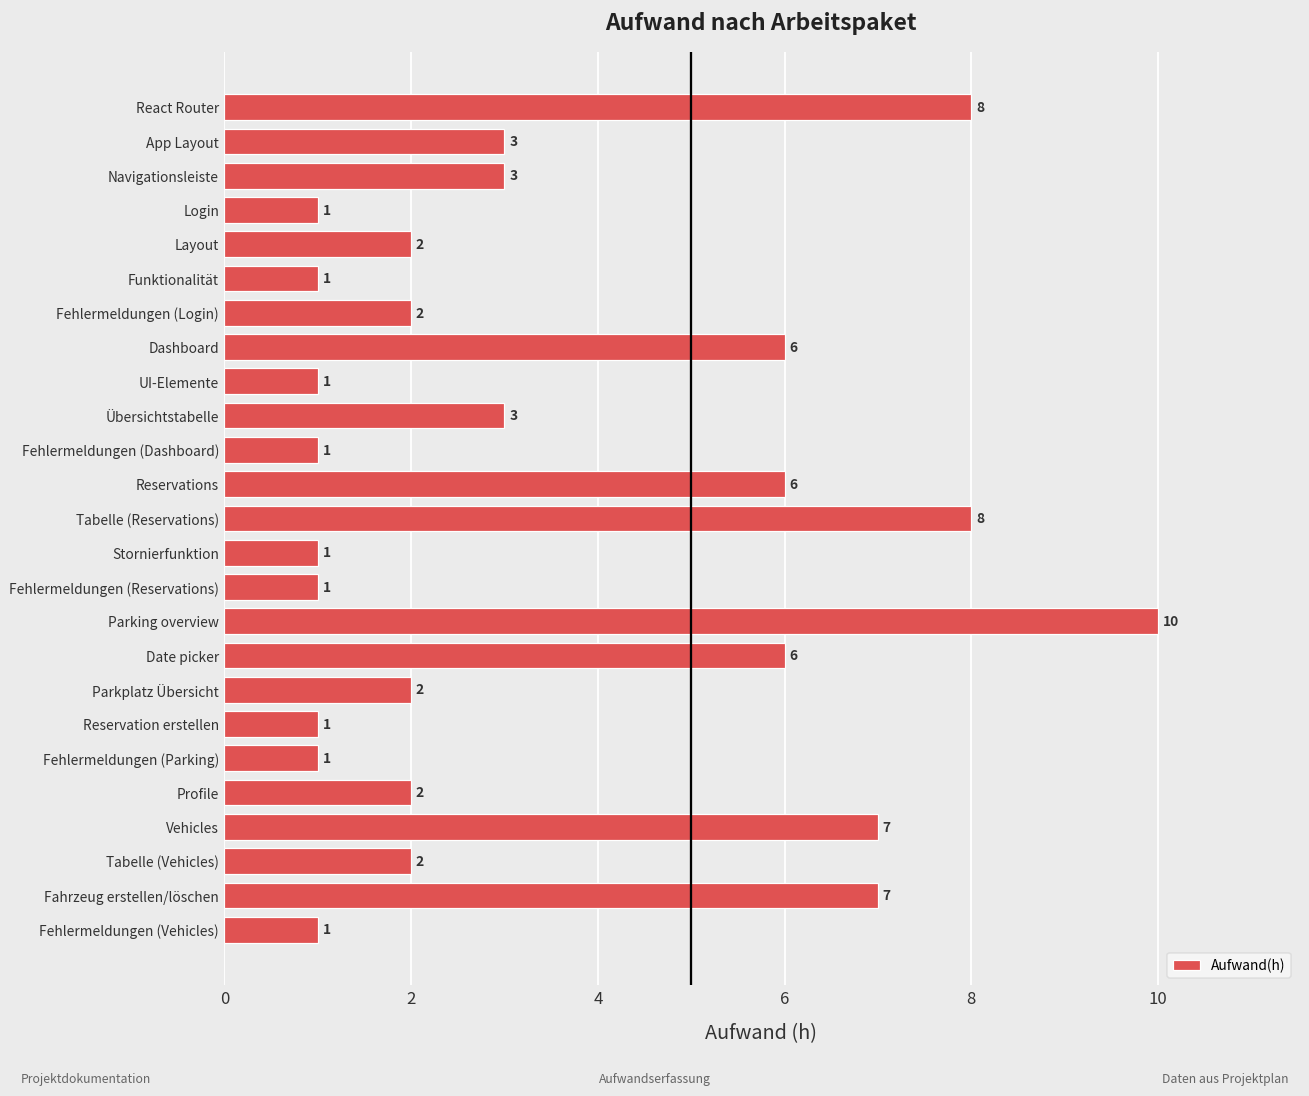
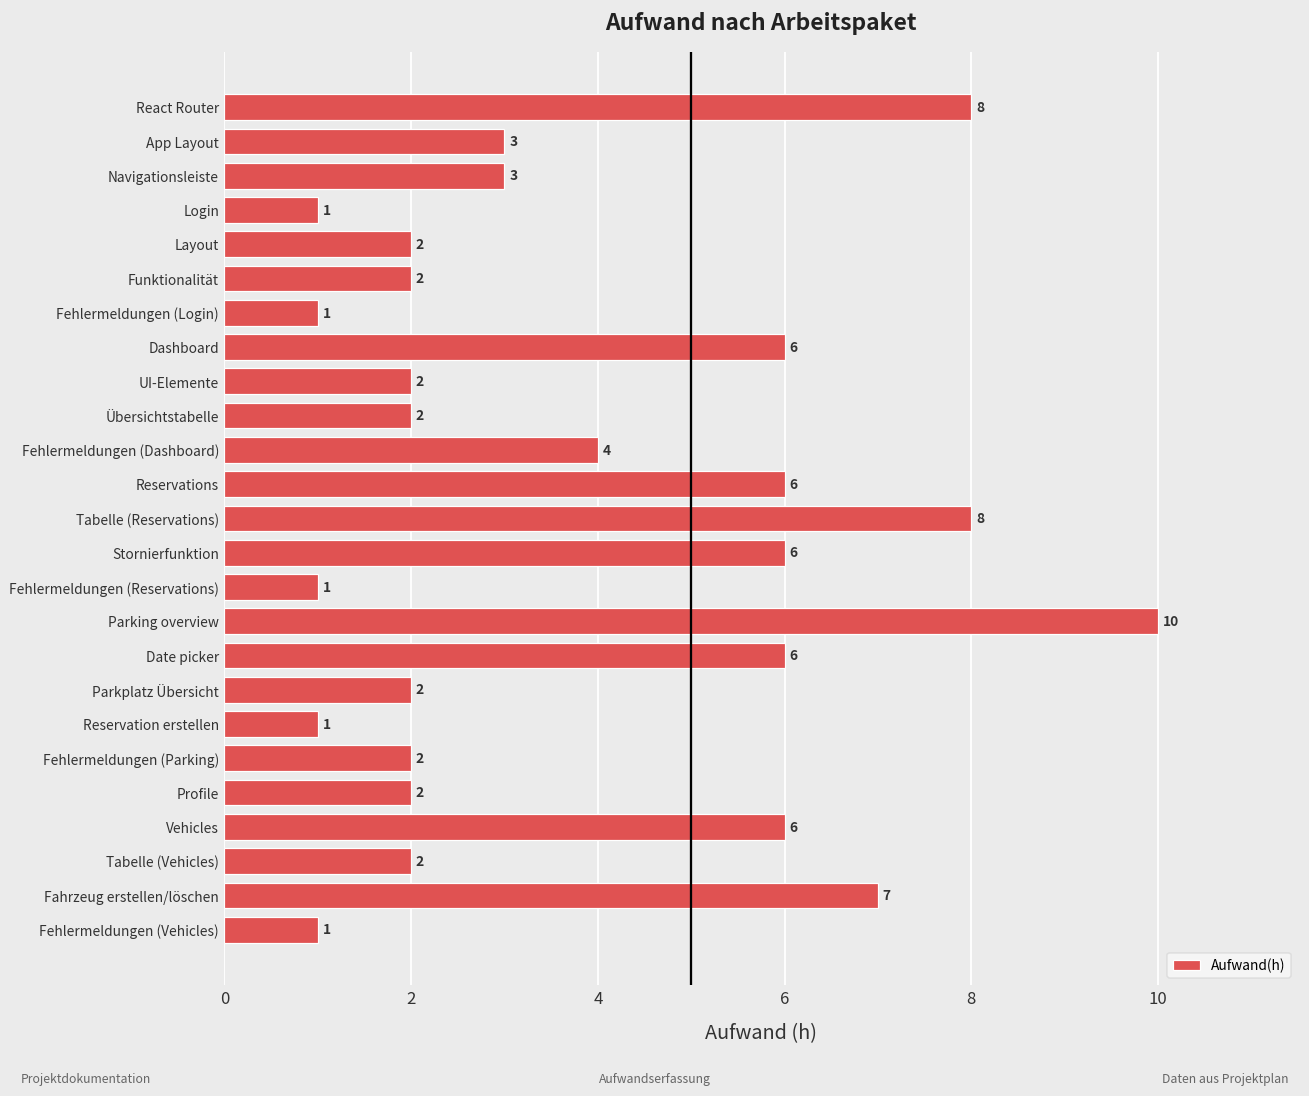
Funktionalität: 1 -> 2
Fehlermeldungen (Login): 2 -> 1
UI-Elemente: 1 -> 2
Übersichtstabelle: 3 -> 2
Fehlermeldungen (Dashboard): 1 -> 4
Stornierfunktion: 1 -> 6
Fehlermeldungen (Parking): 1 -> 2
Vehicles: 7 -> 6
